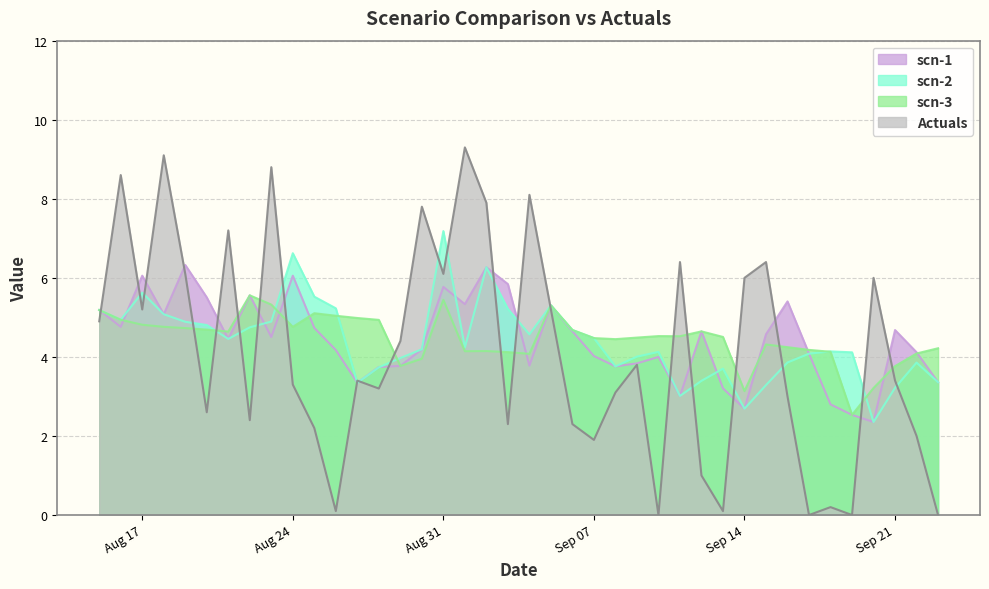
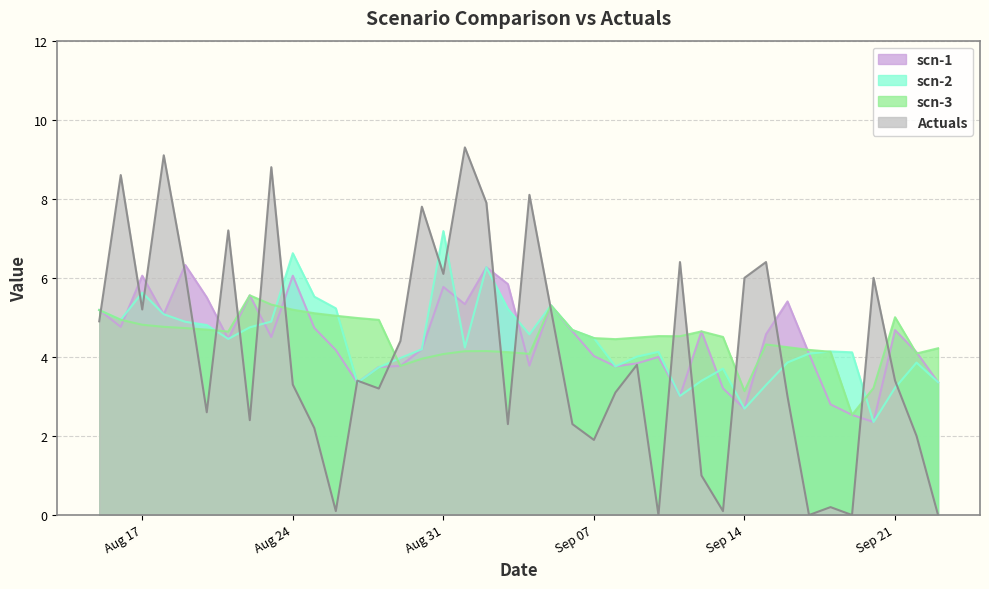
scn-3, Aug 24: 4.8 -> 5.2
scn-3, Aug 31: 5.4 -> 4.1
scn-3, Sep 21: 3.8 -> 5.0
